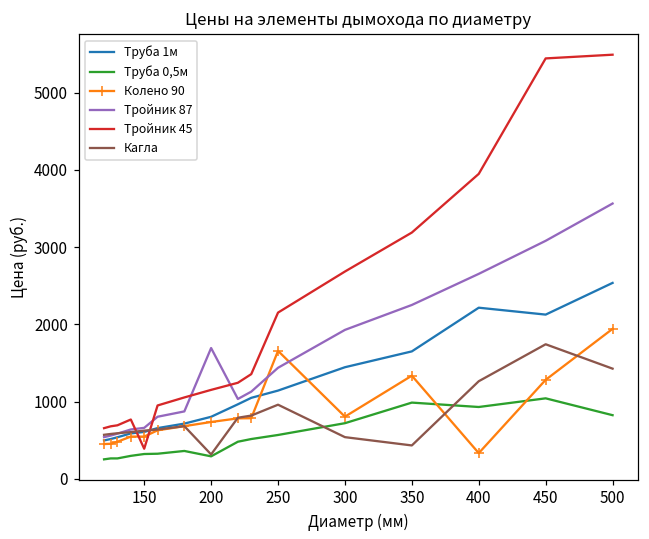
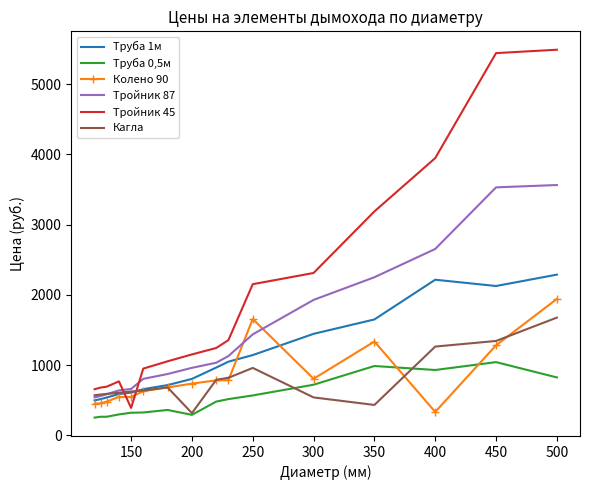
Тройник 87, 200: 1700 -> 1000
Тройник 45, 300: 2700 -> 2300
Тройник 87, 450: 3100 -> 3500
Кагла, 450: 1700 -> 1300
Труба 1м, 500: 2500 -> 2300
Кагла, 500: 1400 -> 1700
